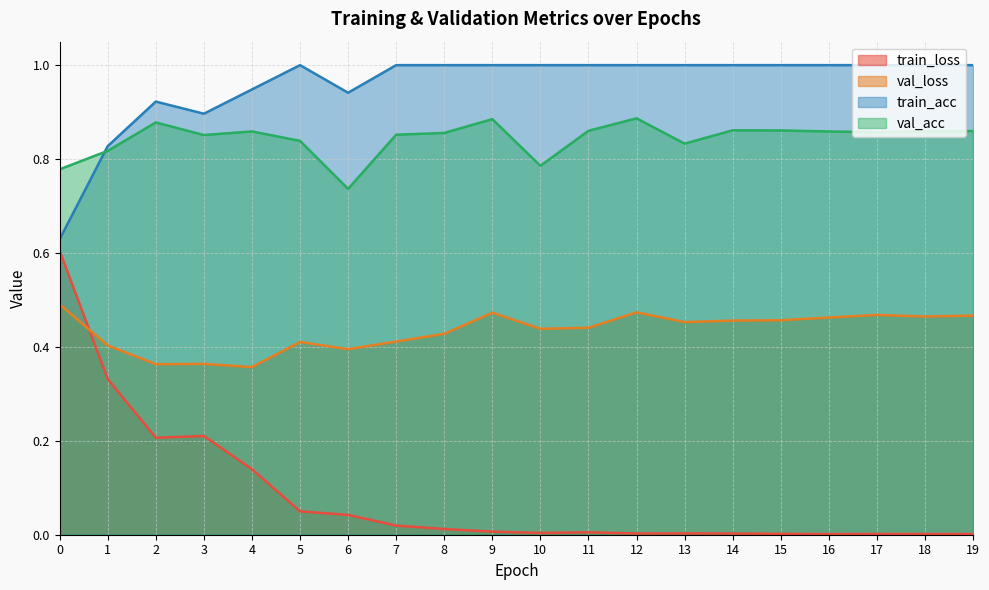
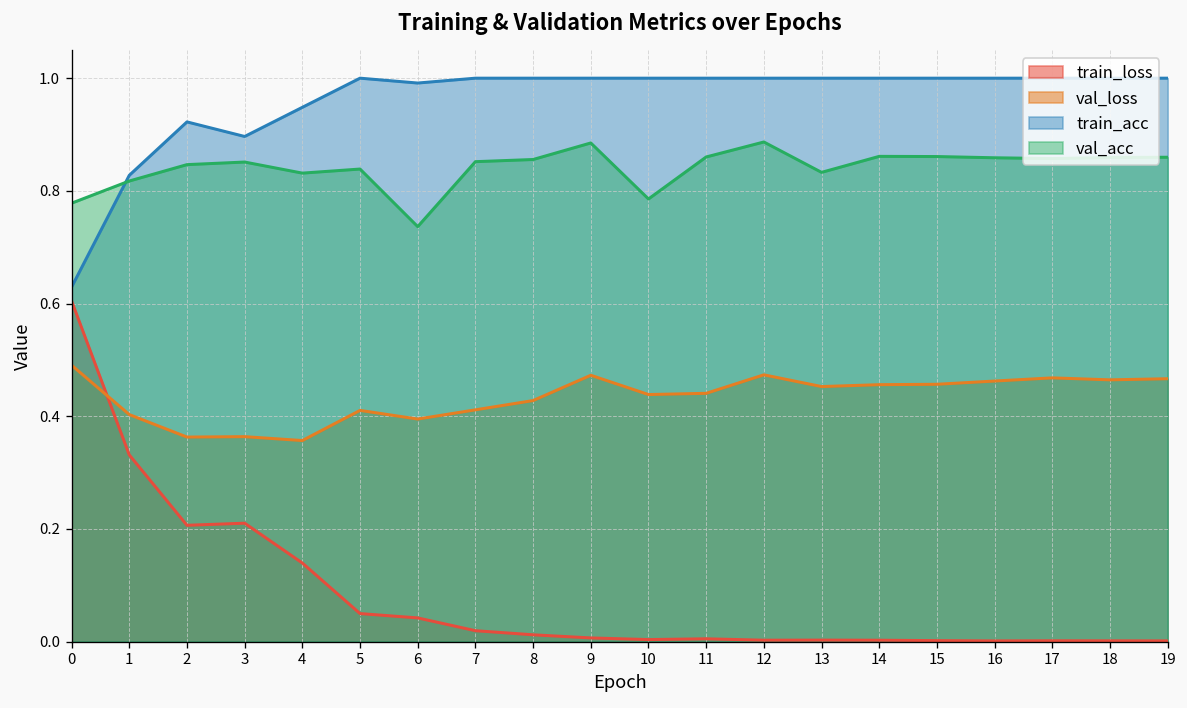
val_acc, 2: 0.88 -> 0.85
val_acc, 4: 0.86 -> 0.83
train_acc, 6: 0.94 -> 0.99
